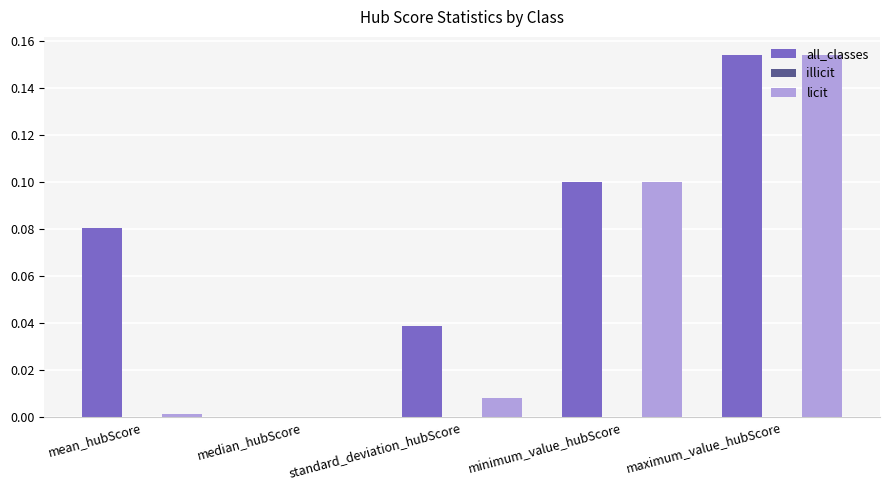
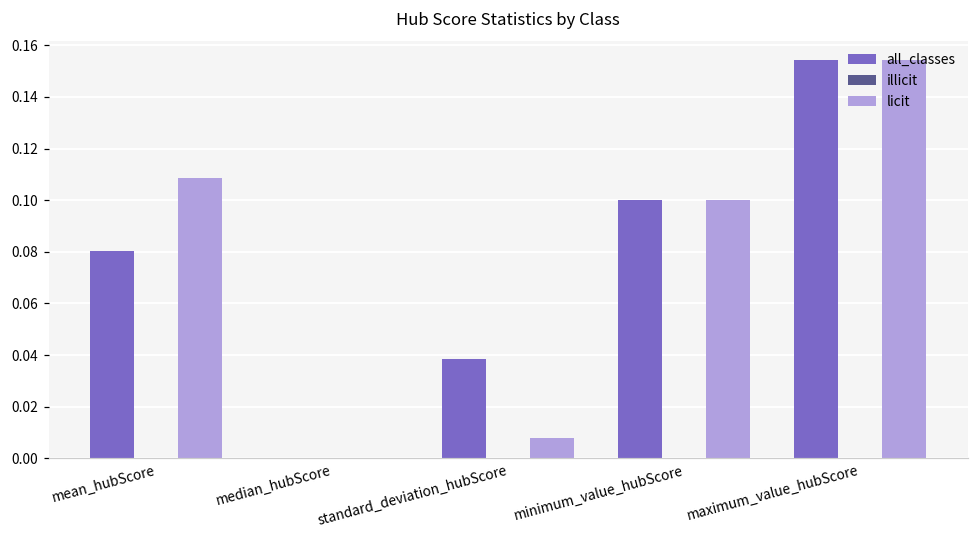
licit, mean_hubScore: 0.001 -> 0.109
